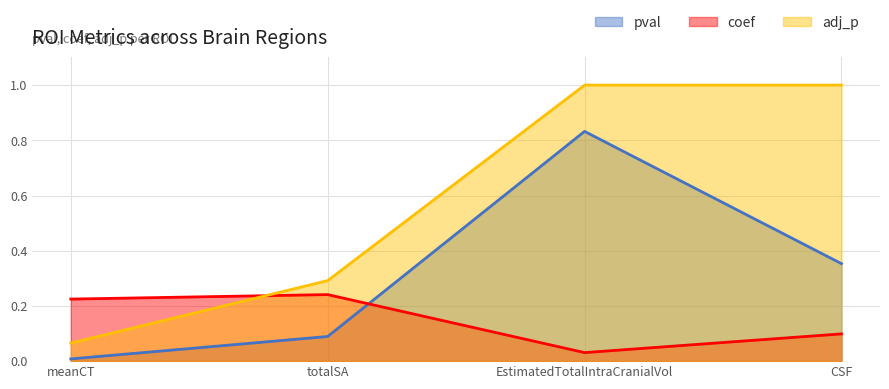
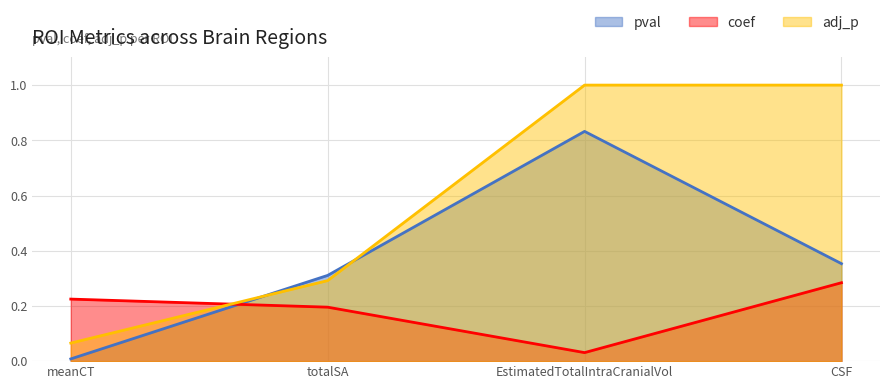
pval, totalSA: 0.09 -> 0.31
coef, totalSA: 0.24 -> 0.20
coef, CSF: 0.10 -> 0.28
